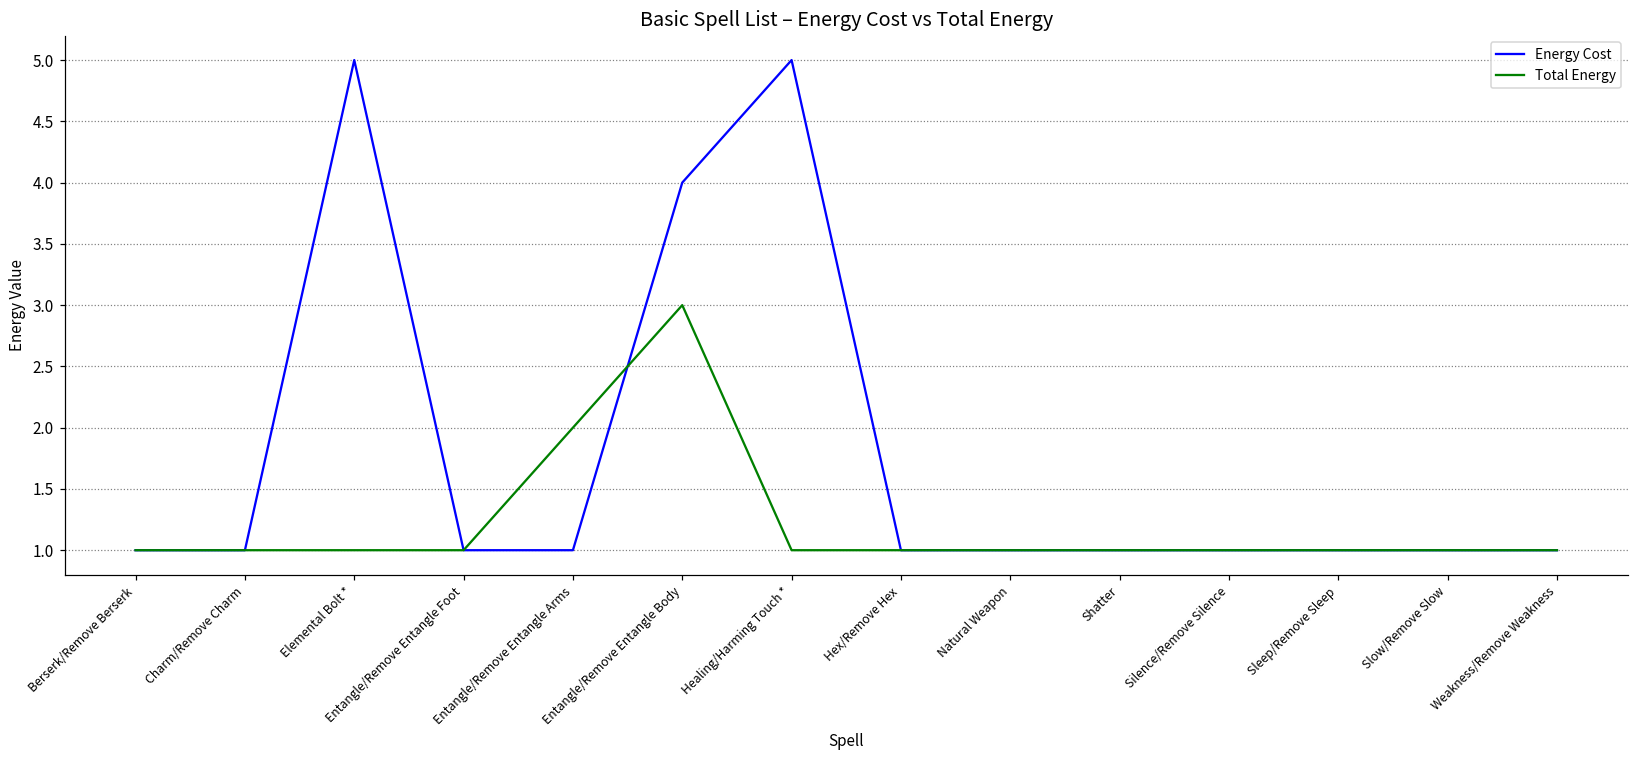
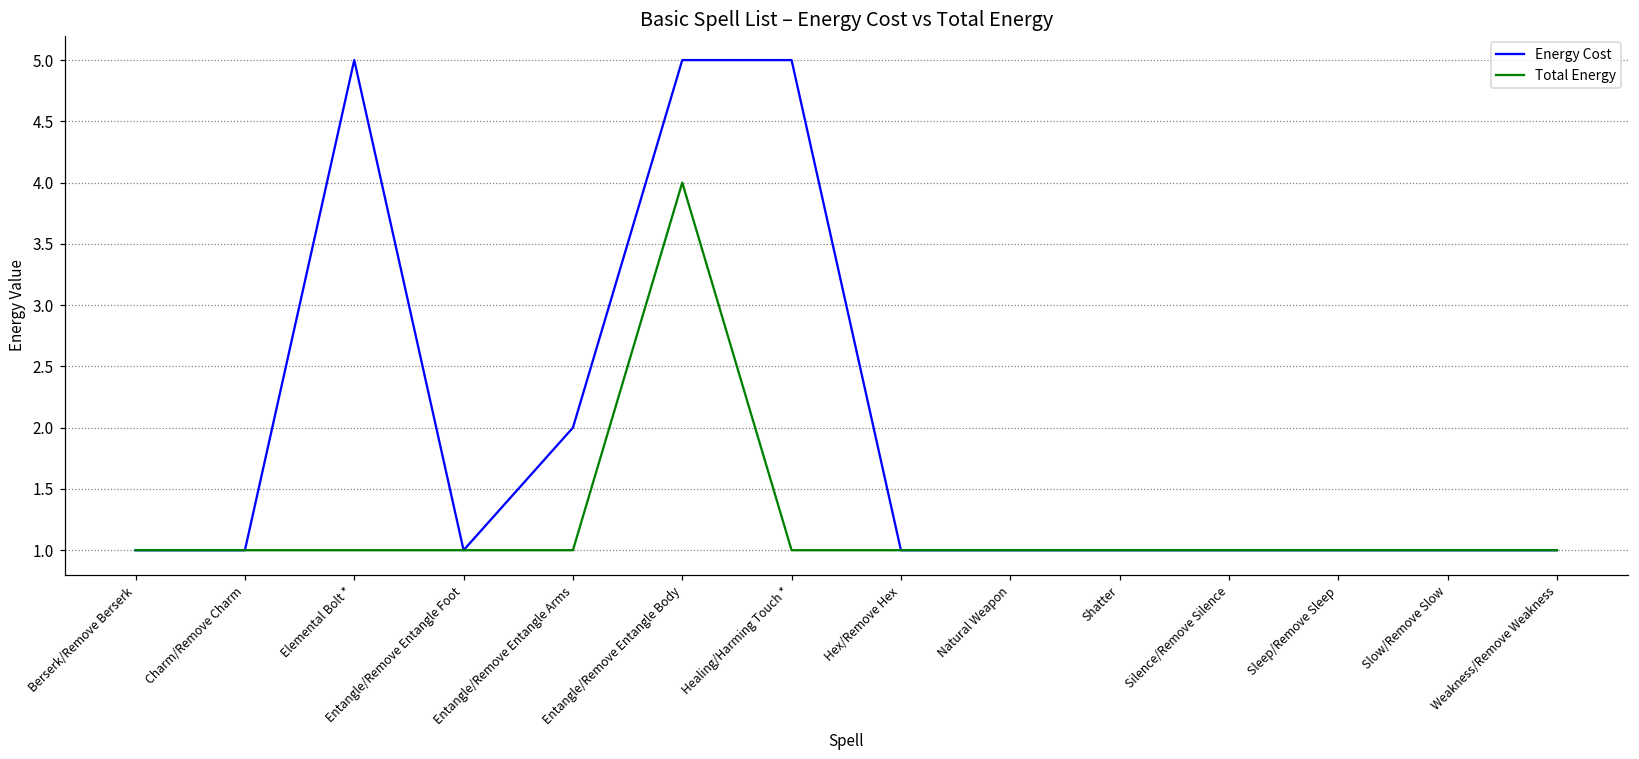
Energy Cost, Entangle/Remove Entangle Arms: 1 -> 2
Total Energy, Entangle/Remove Entangle Arms: 2 -> 1
Energy Cost, Entangle/Remove Entangle Body: 4 -> 5
Total Energy, Entangle/Remove Entangle Body: 3 -> 4
